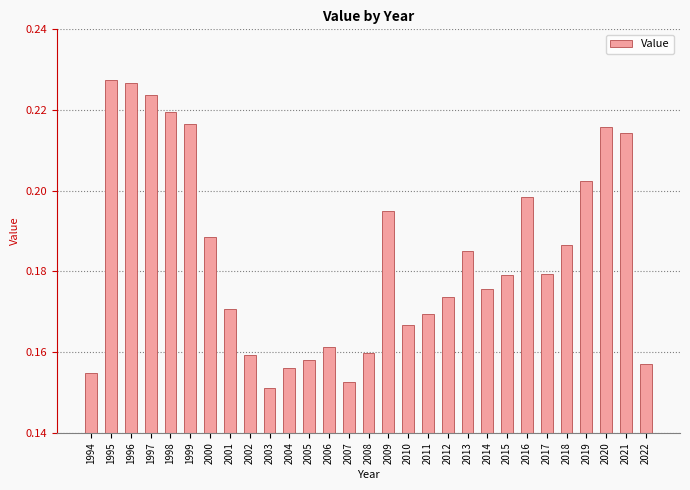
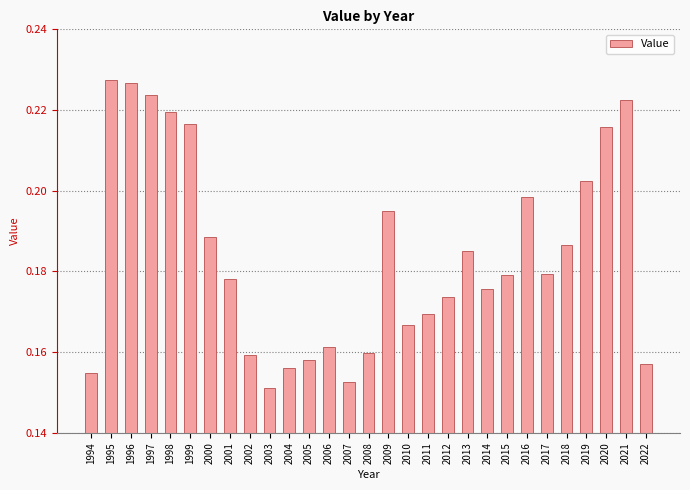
2001: 0.171 -> 0.178
2021: 0.214 -> 0.222
